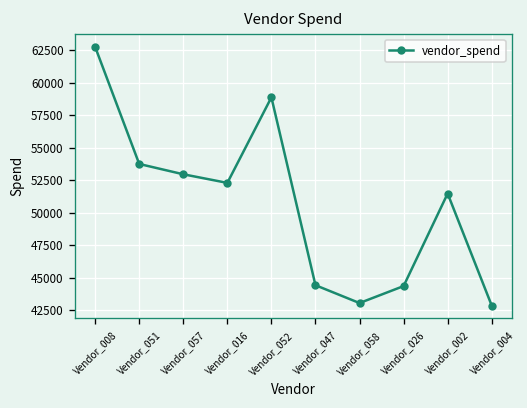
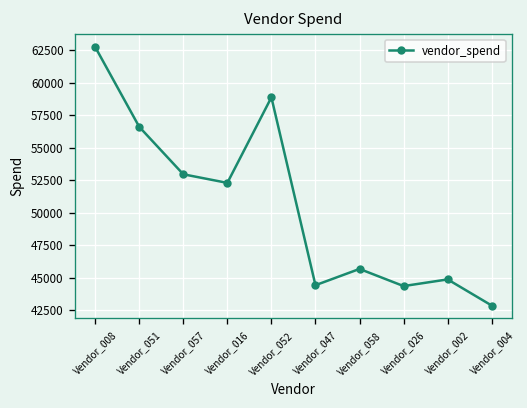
Vendor_051: 53800 -> 56600
Vendor_058: 43100 -> 45700
Vendor_002: 51500 -> 44900
